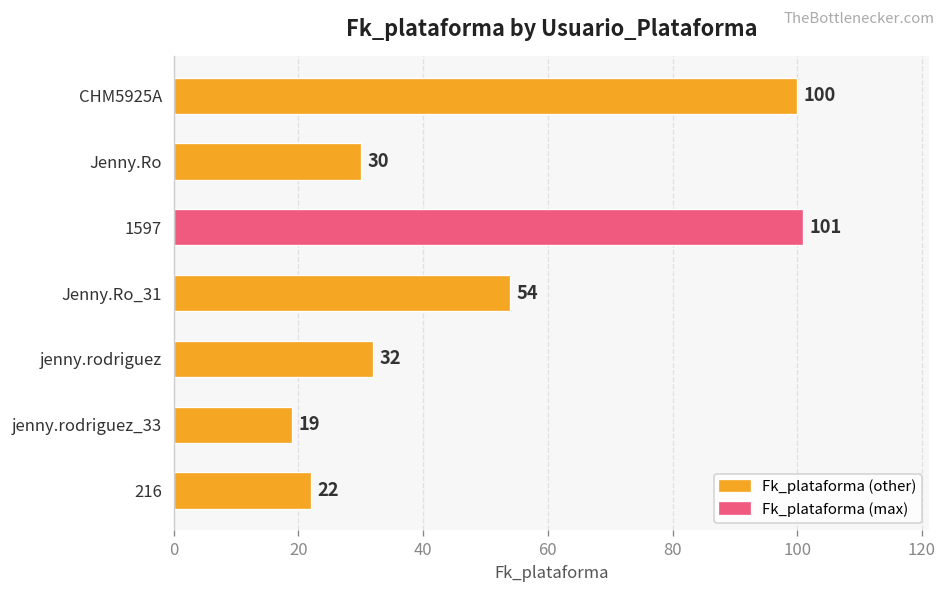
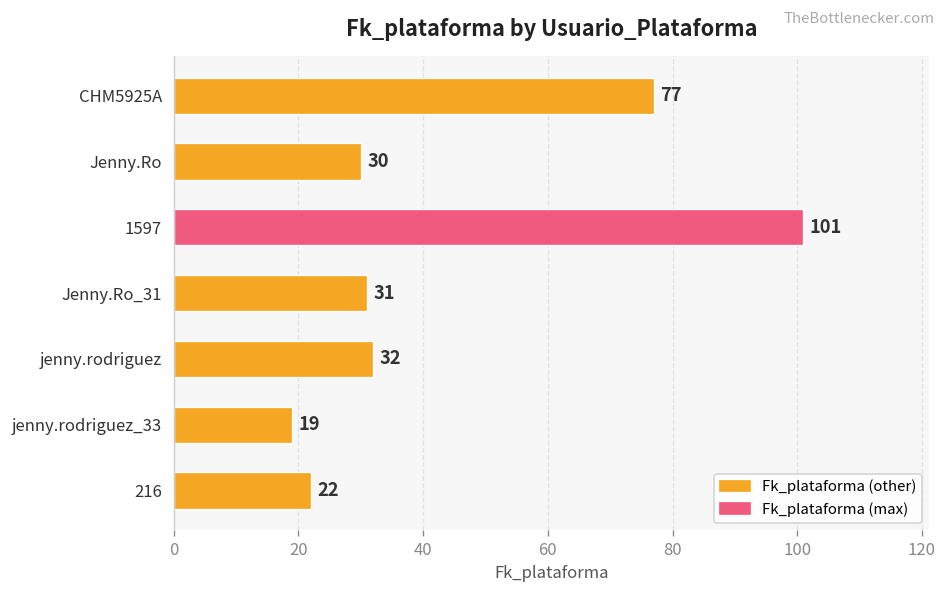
CHM5925A: 100 -> 77
Jenny.Ro_31: 54 -> 31
